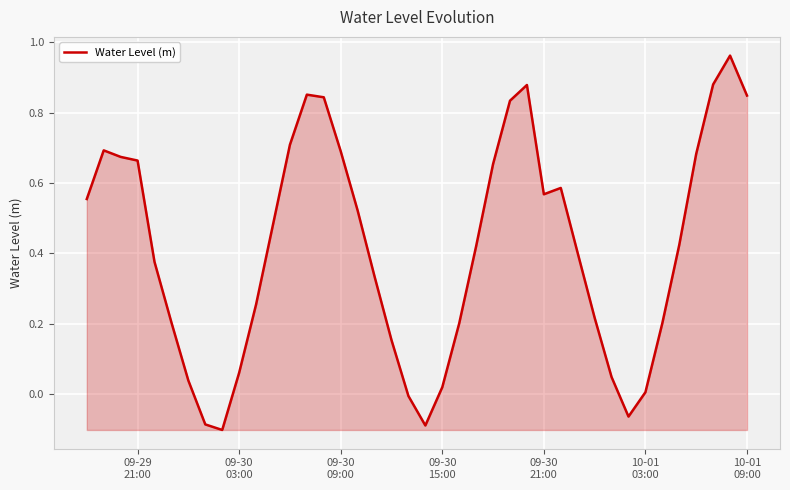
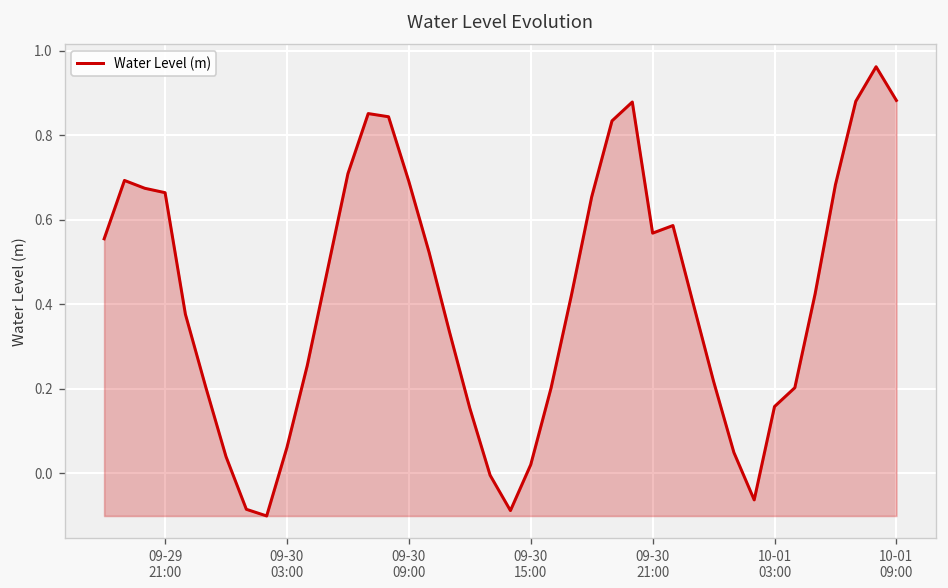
10-01 03:00: 0.01 -> 0.16
10-01 09:00: 0.85 -> 0.88
